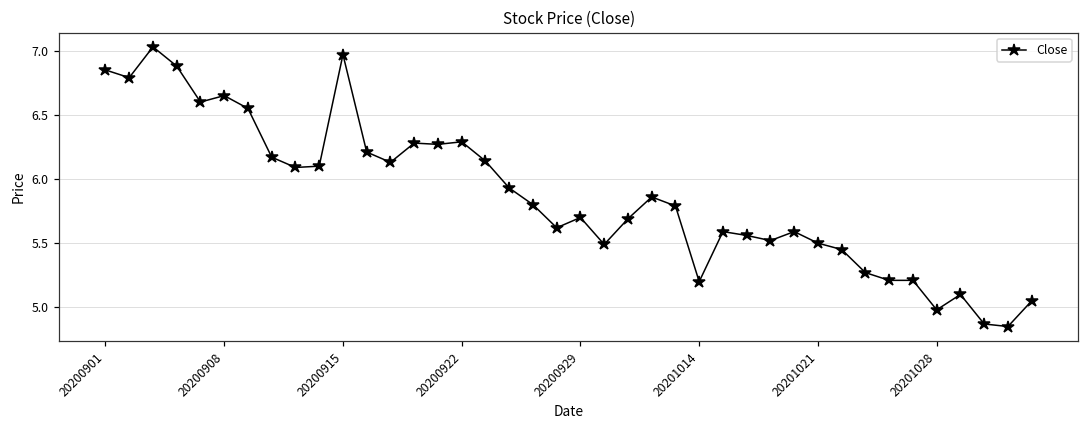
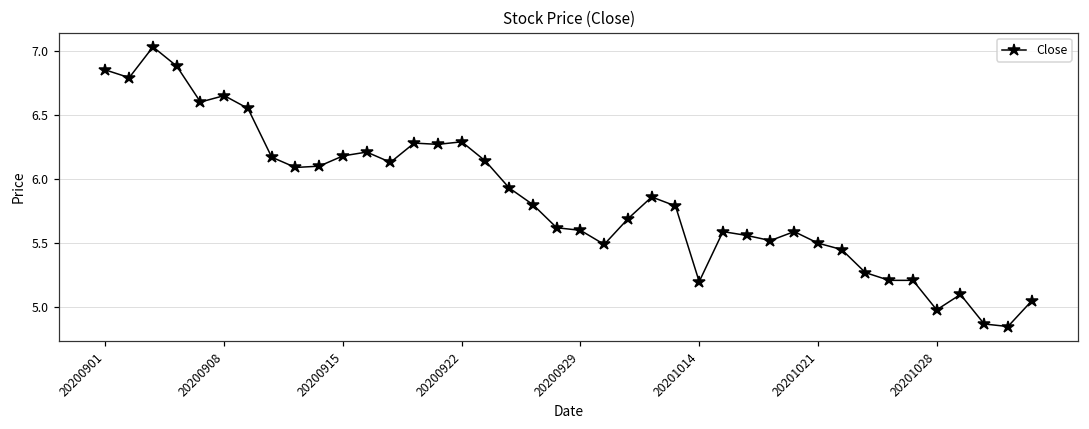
20200915: 6.97 -> 6.18
20200929: 5.7 -> 5.6
